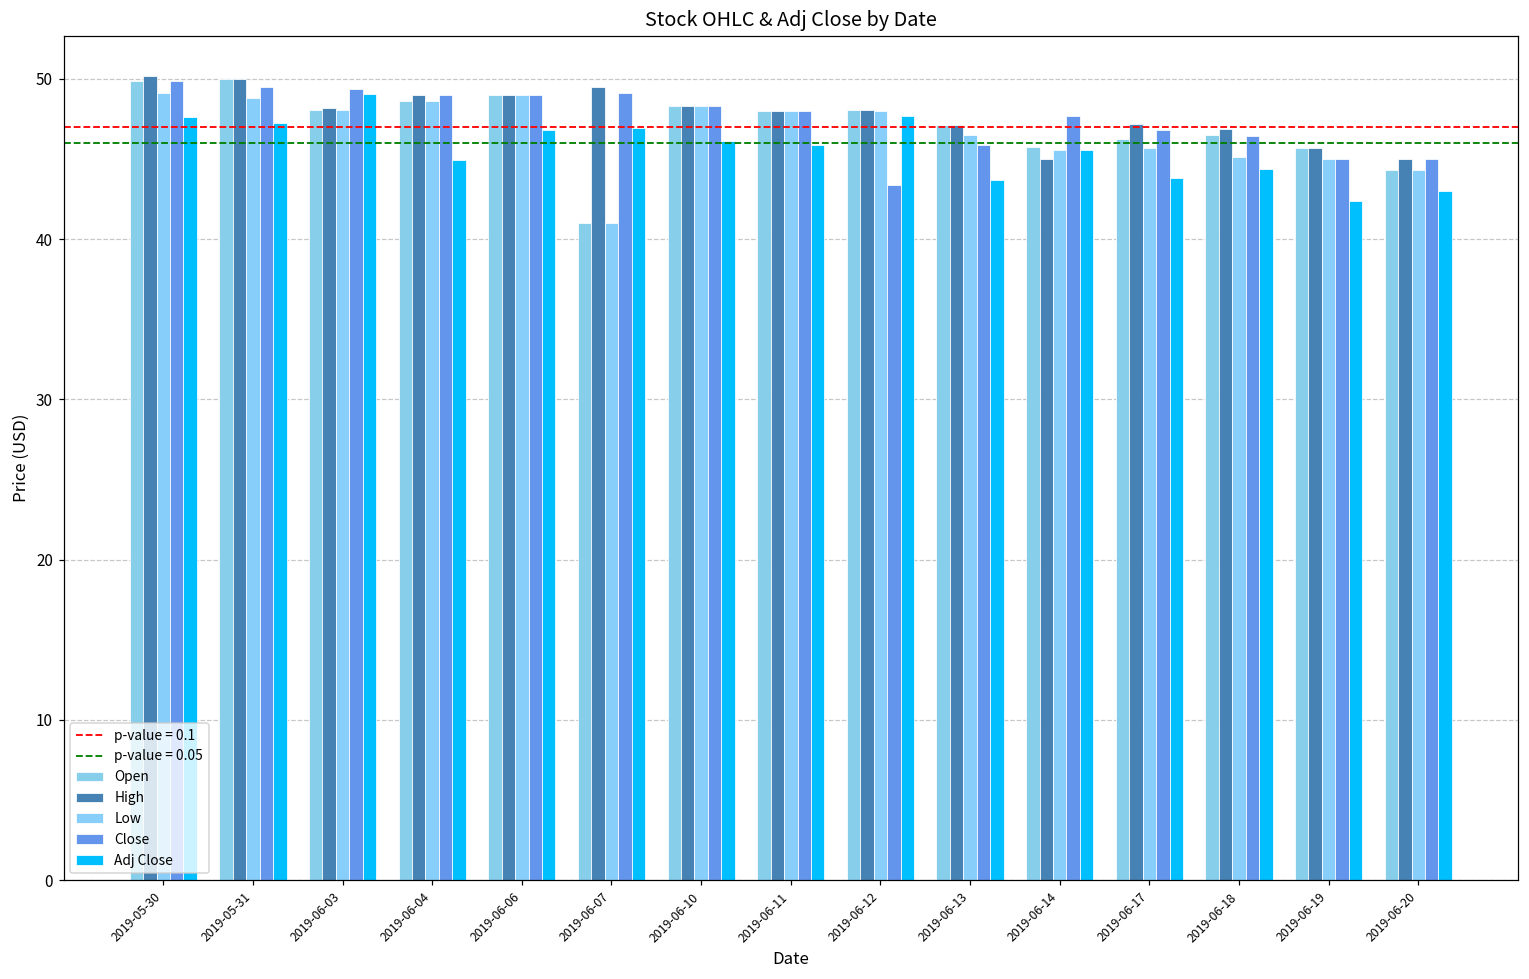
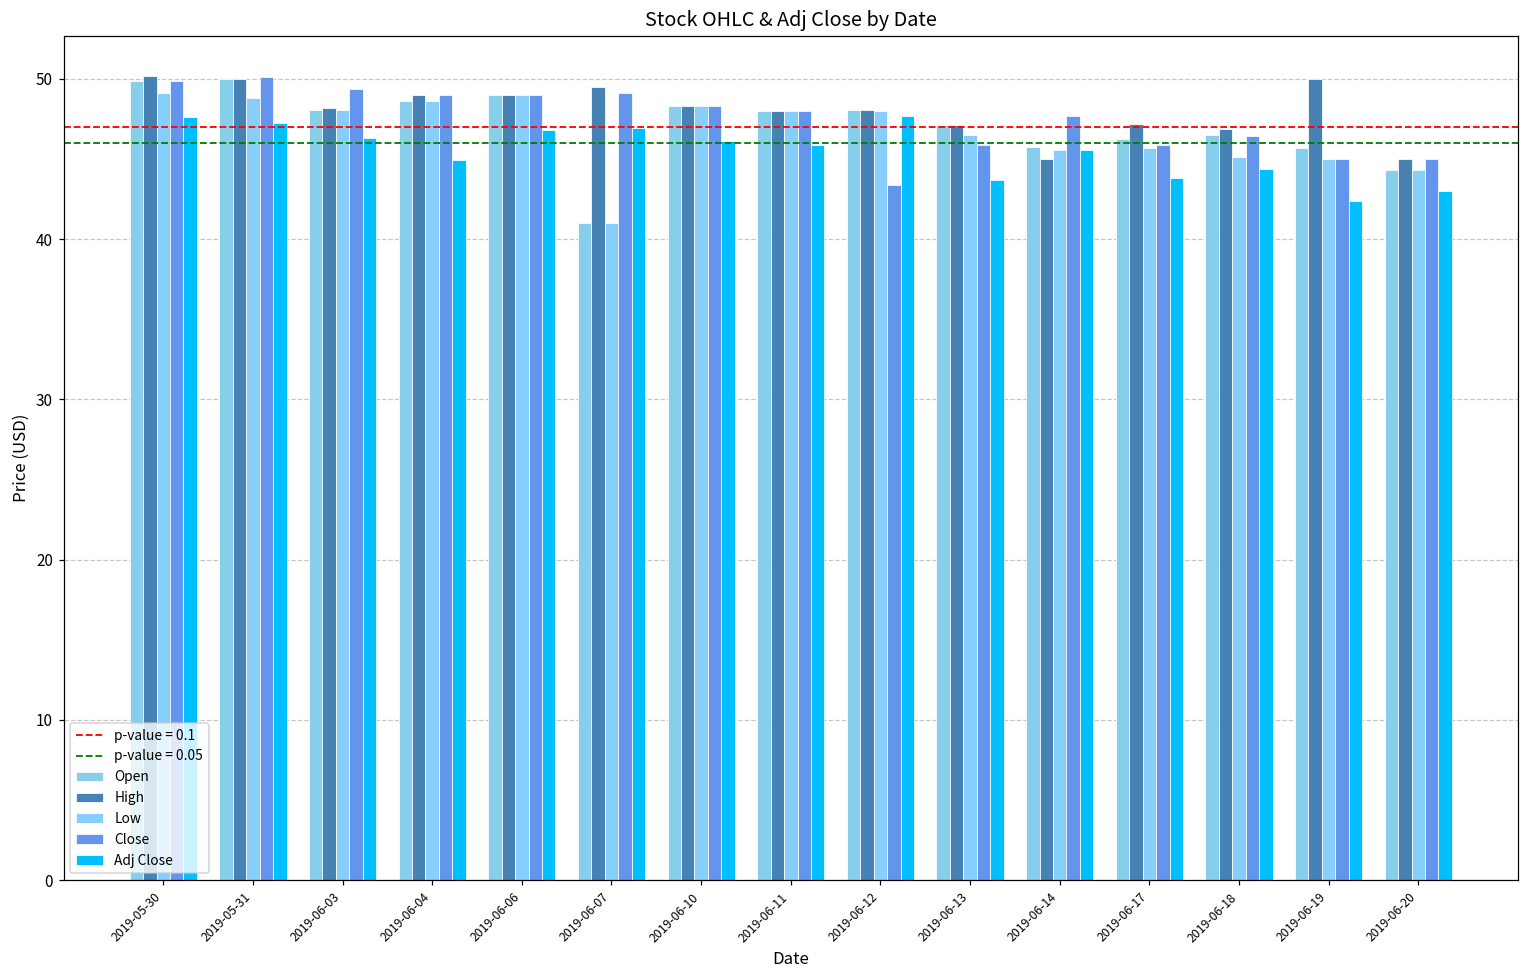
Close, 2019-05-31: 49.5 -> 50.1
Adj Close, 2019-06-03: 49.1 -> 46.3
Close, 2019-06-17: 46.8 -> 45.9
High, 2019-06-19: 45.7 -> 50.0
